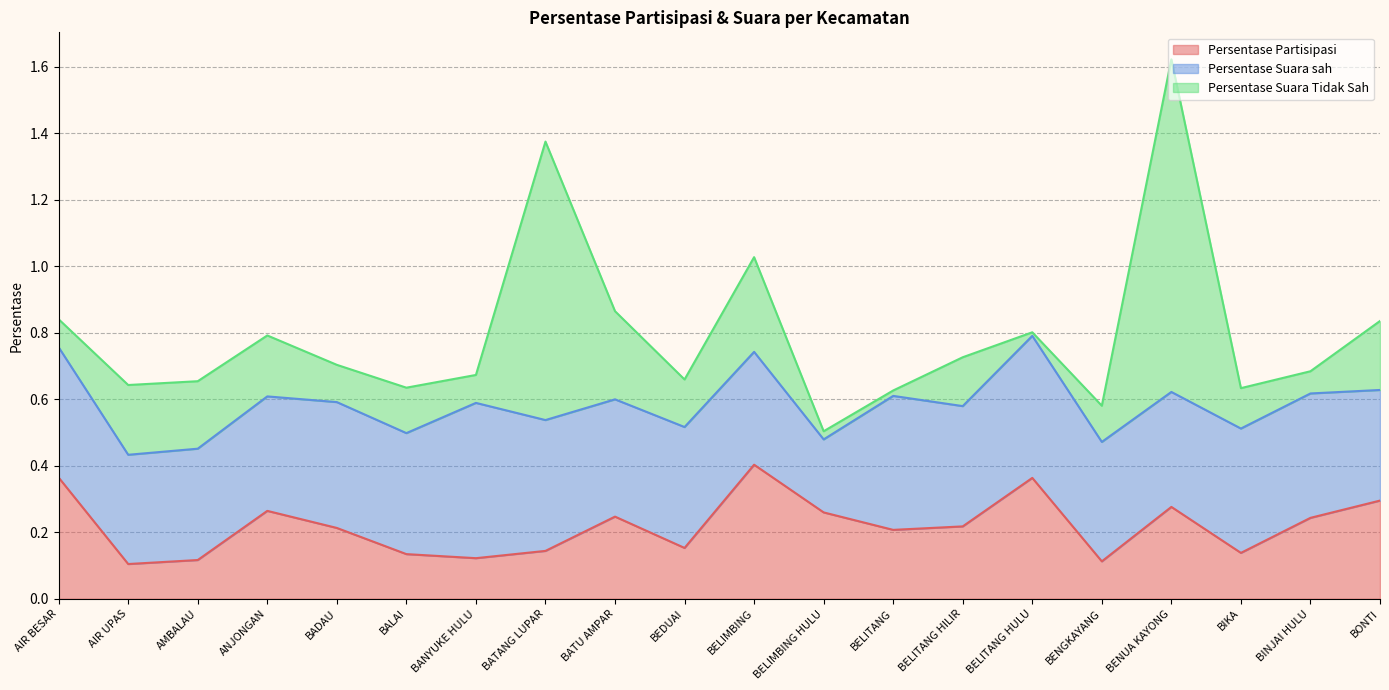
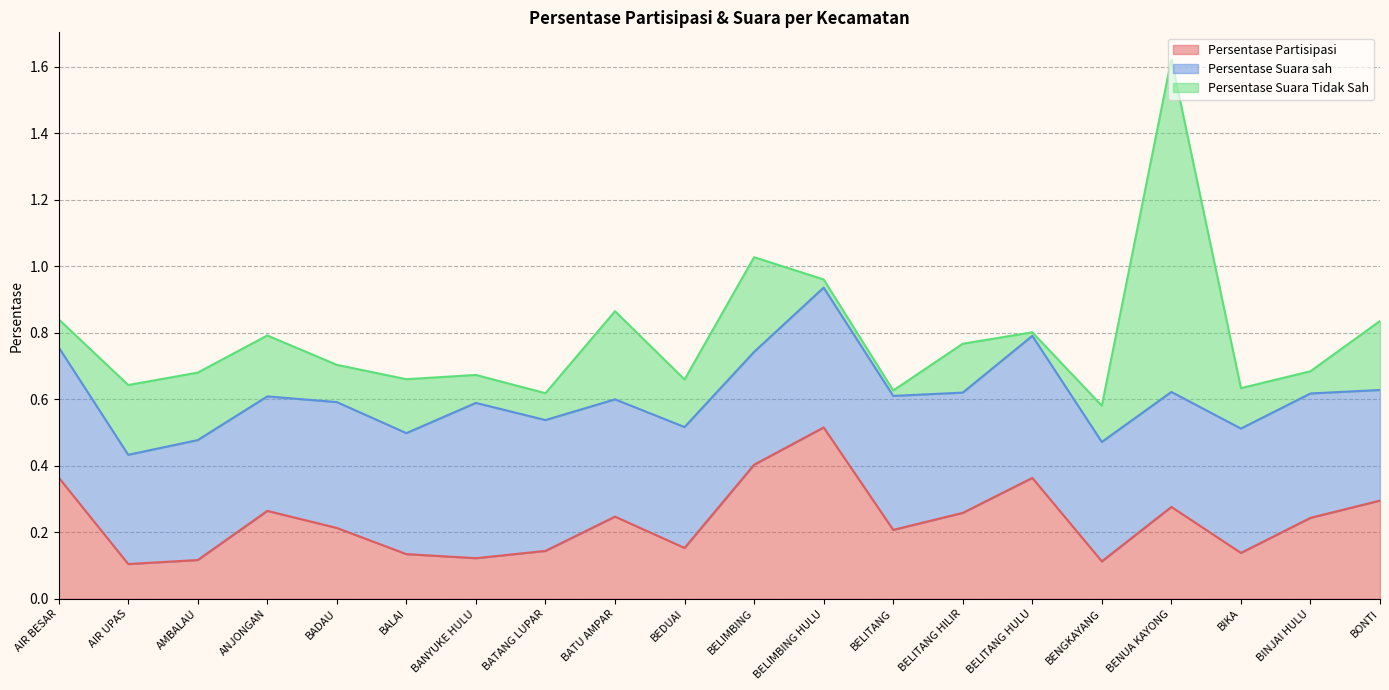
Persentase Suara sah, AMBALAU: 0.33 -> 0.36
Persentase Suara Tidak Sah, BALAI: 0.14 -> 0.16
Persentase Suara Tidak Sah, BATANG LUPAR: 0.84 -> 0.08
Persentase Partisipasi, BELIMBING HULU: 0.26 -> 0.52
Persentase Suara sah, BELIMBING HULU: 0.22 -> 0.42
Persentase Partisipasi, BELITANG HILIR: 0.22 -> 0.26
